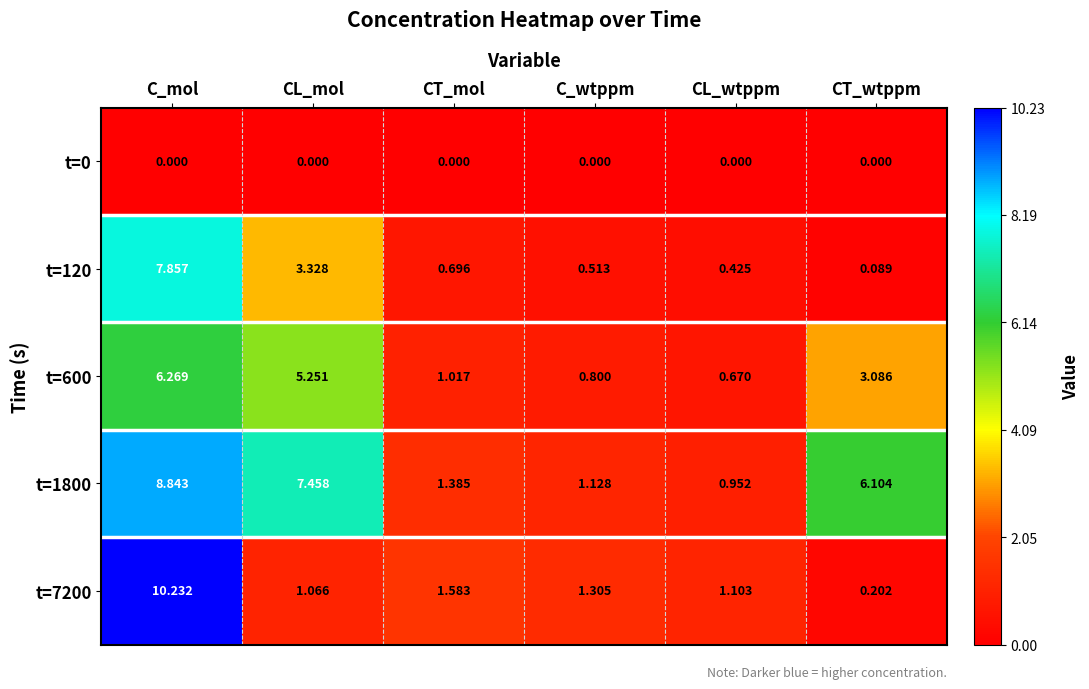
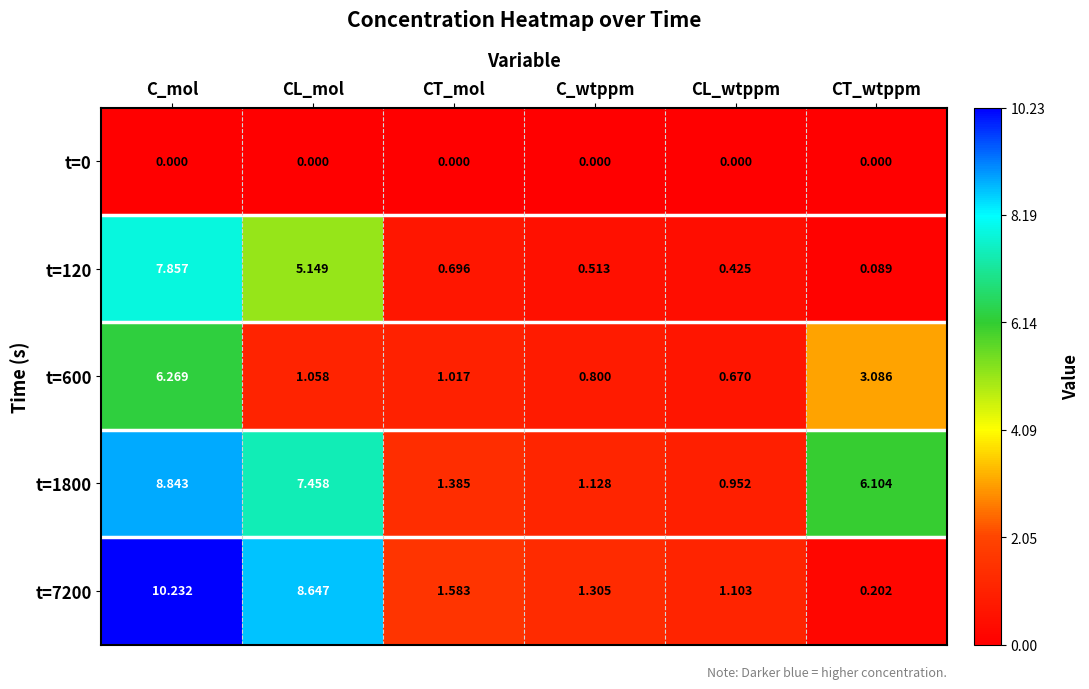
t=120, CL_mol: 3.328 -> 5.149
t=600, CL_mol: 5.251 -> 1.058
t=7200, CL_mol: 1.066 -> 8.647
